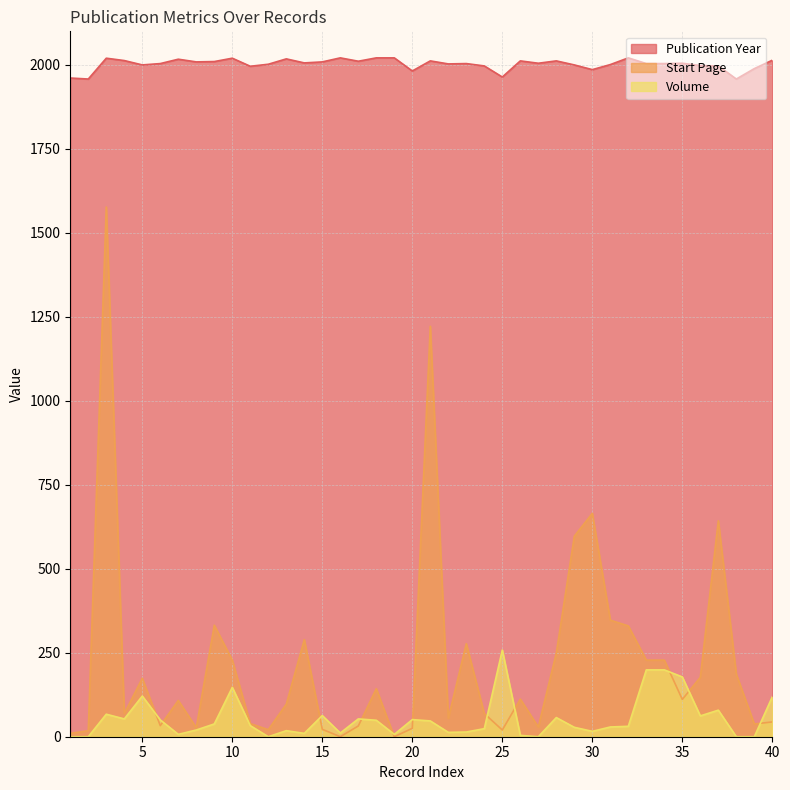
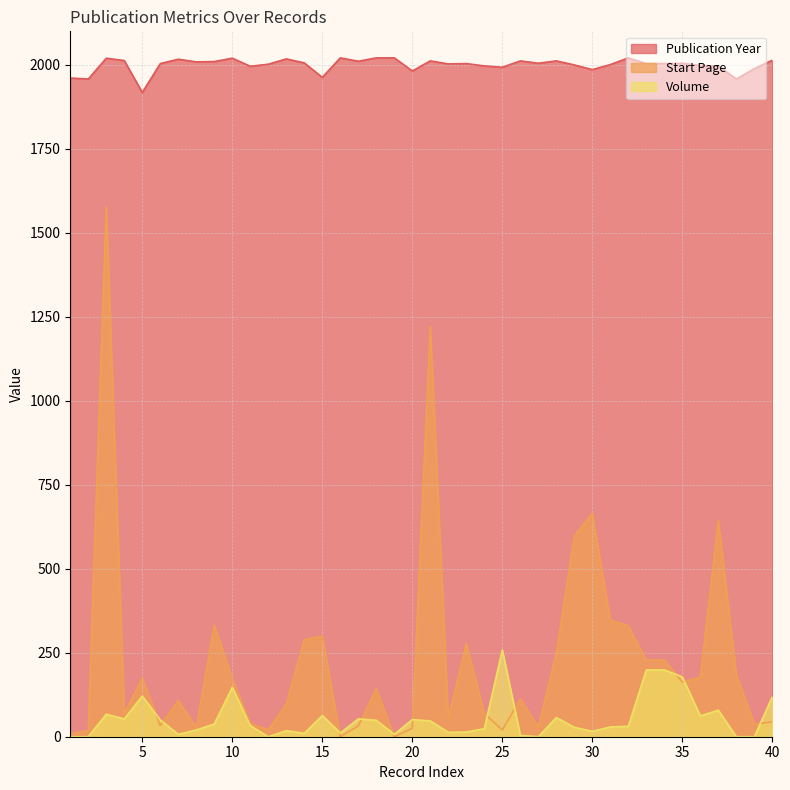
Publication Year, 5: 2000 -> 1920
Start Page, 10: 230 -> 170
Publication Year, 15: 2010 -> 1960
Start Page, 15: 20 -> 300
Publication Year, 25: 1960 -> 1990
Start Page, 35: 110 -> 160
